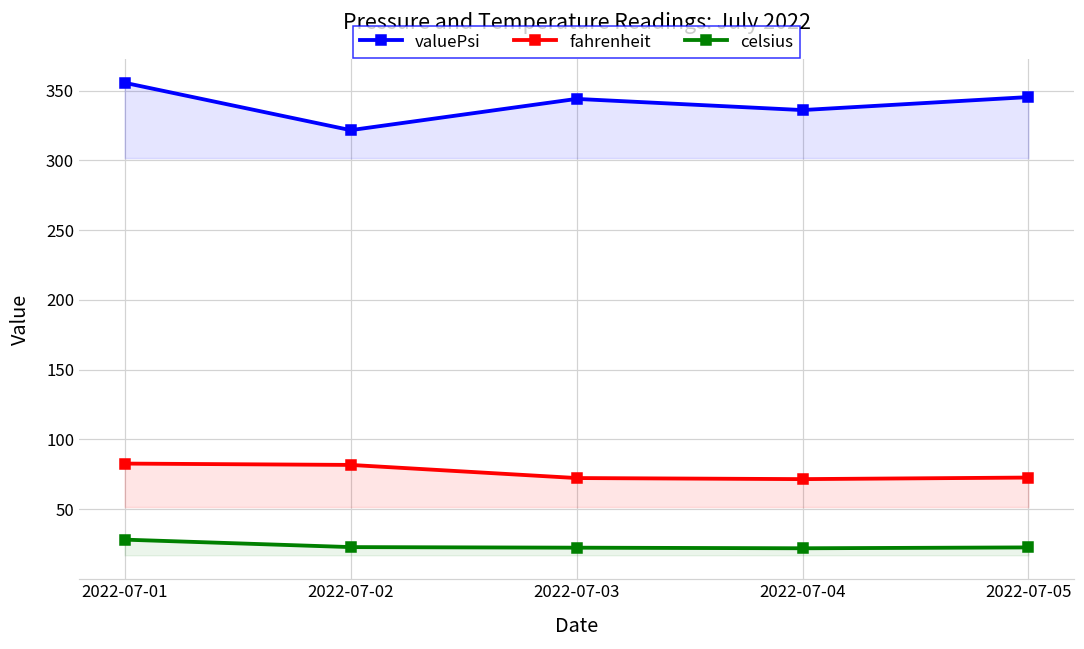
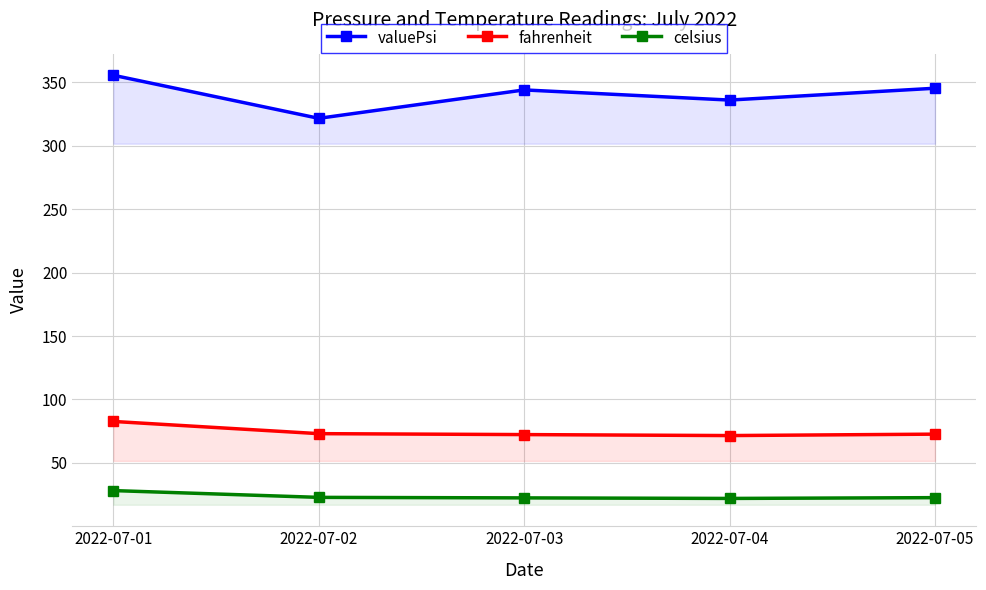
fahrenheit, 2022-07-02: 82 -> 73
